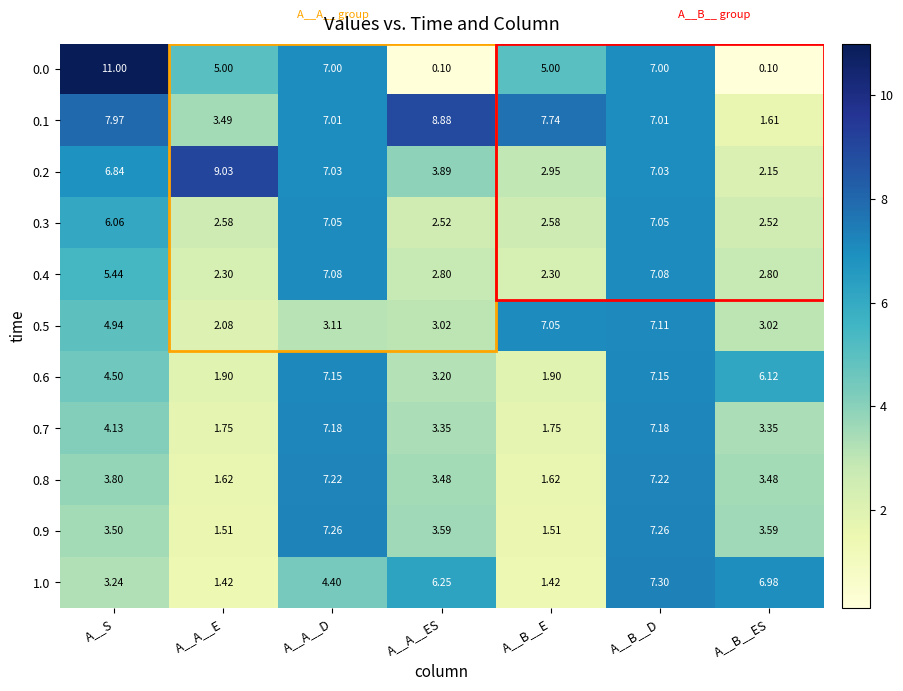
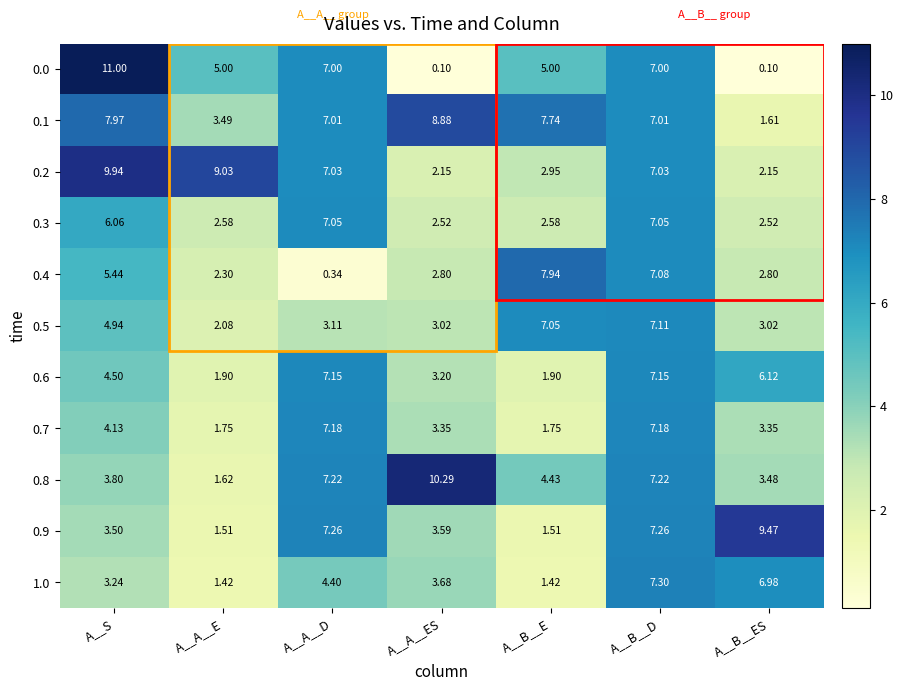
0.2, A__S: 6.84 -> 9.94
0.2, A__A__ES: 3.89 -> 2.15
0.4, A__A__D: 7.08 -> 0.34
0.4, A__B__E: 2.30 -> 7.94
0.8, A__A__ES: 3.48 -> 10.29
0.8, A__B__E: 1.62 -> 4.43
0.9, A__B__ES: 3.59 -> 9.47
1.0, A__A__ES: 6.25 -> 3.68
